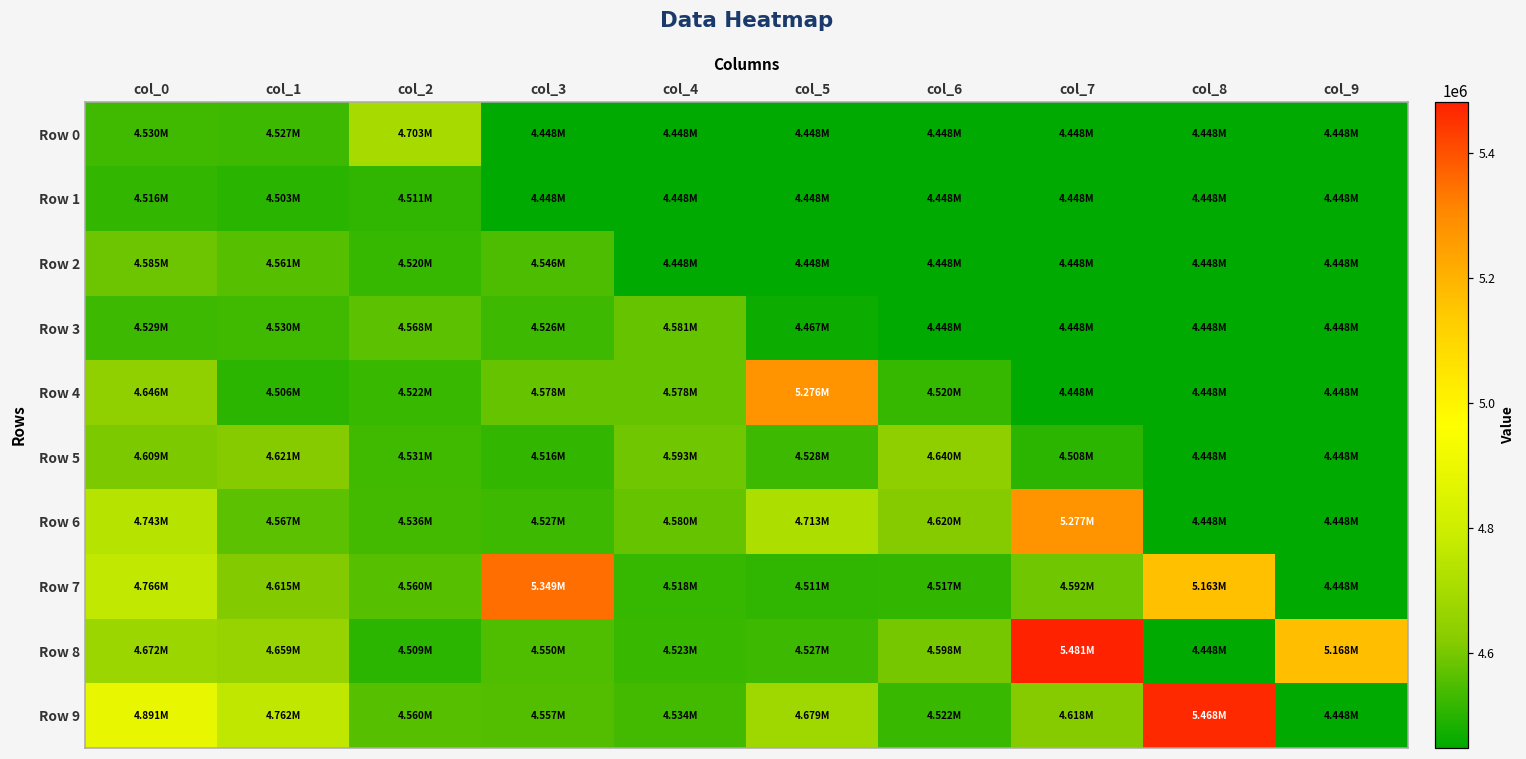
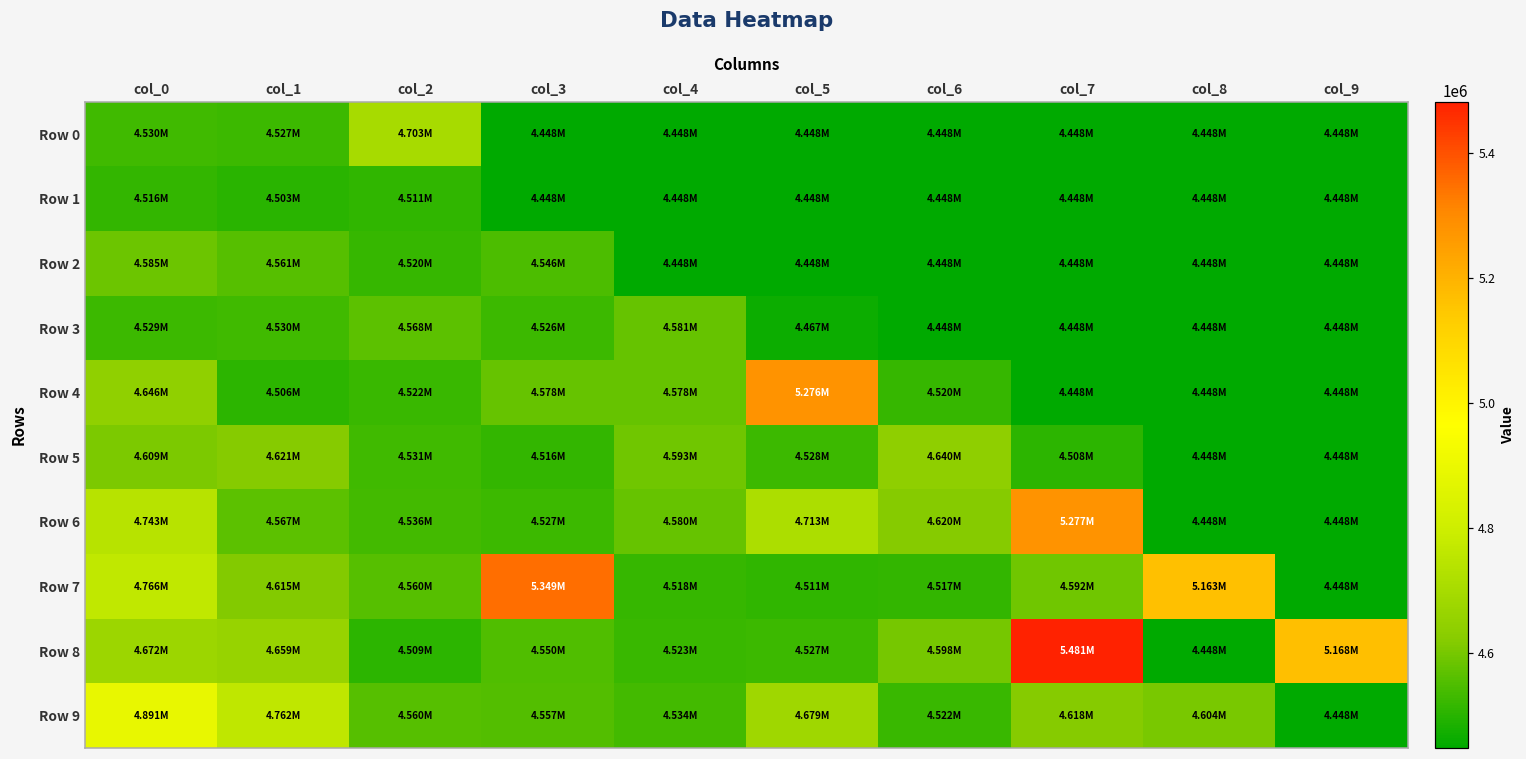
Row 9, col_8: 5.468M -> 4.604M
